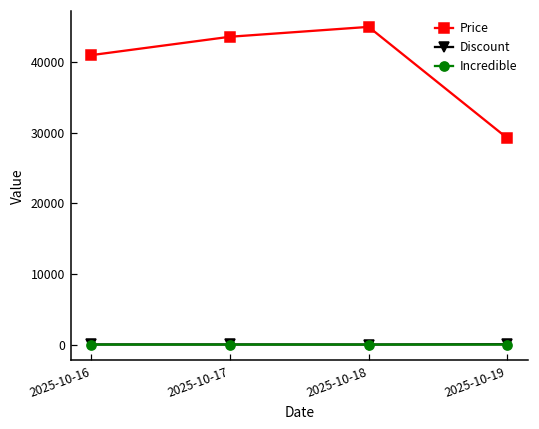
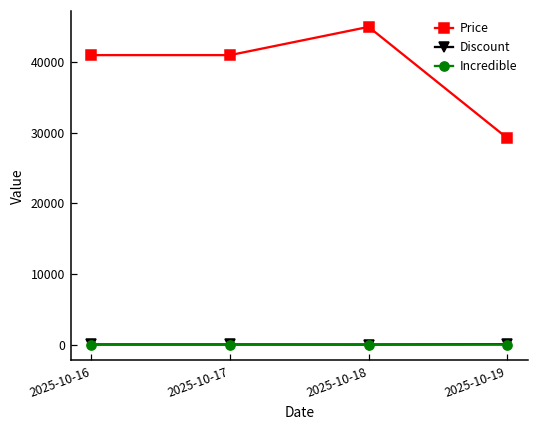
Price, 2025-10-17: 44000 -> 41000
